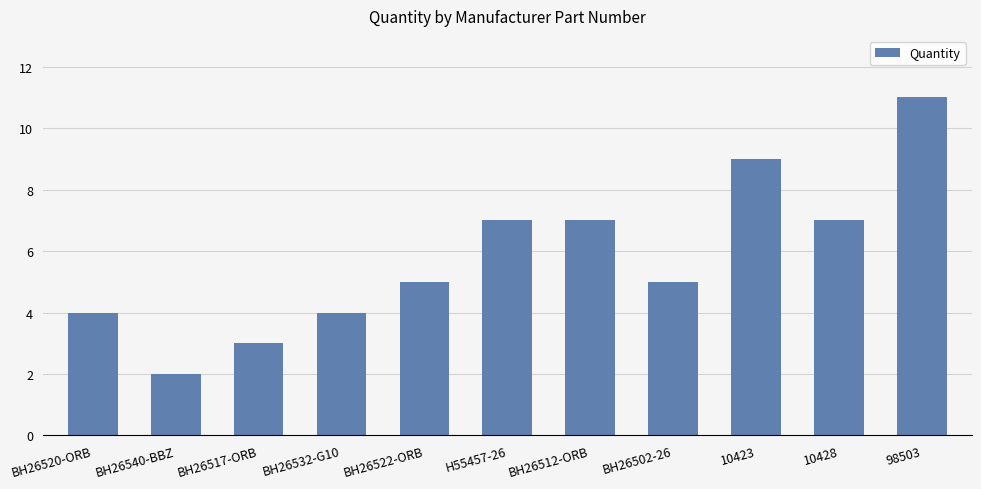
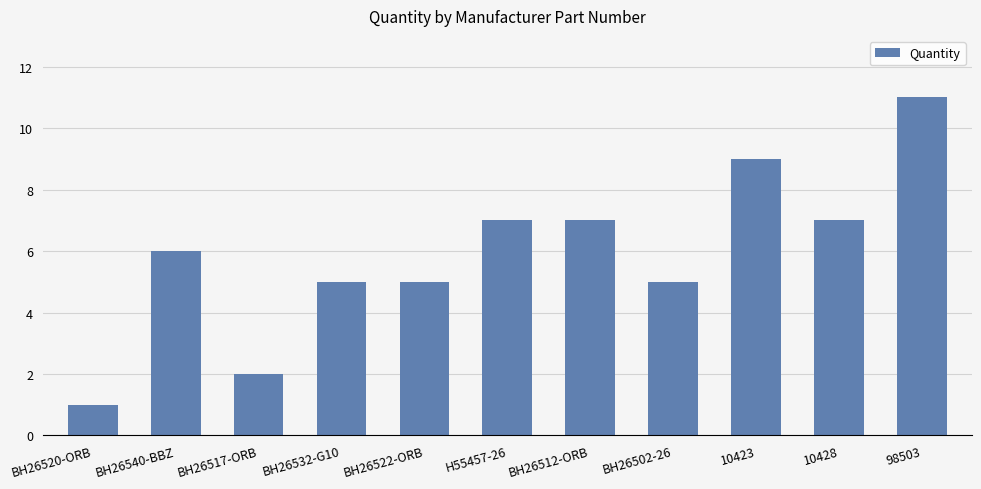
BH26520-ORB: 4 -> 1
BH26540-BBZ: 2 -> 6
BH26517-ORB: 3 -> 2
BH26532-G10: 4 -> 5
